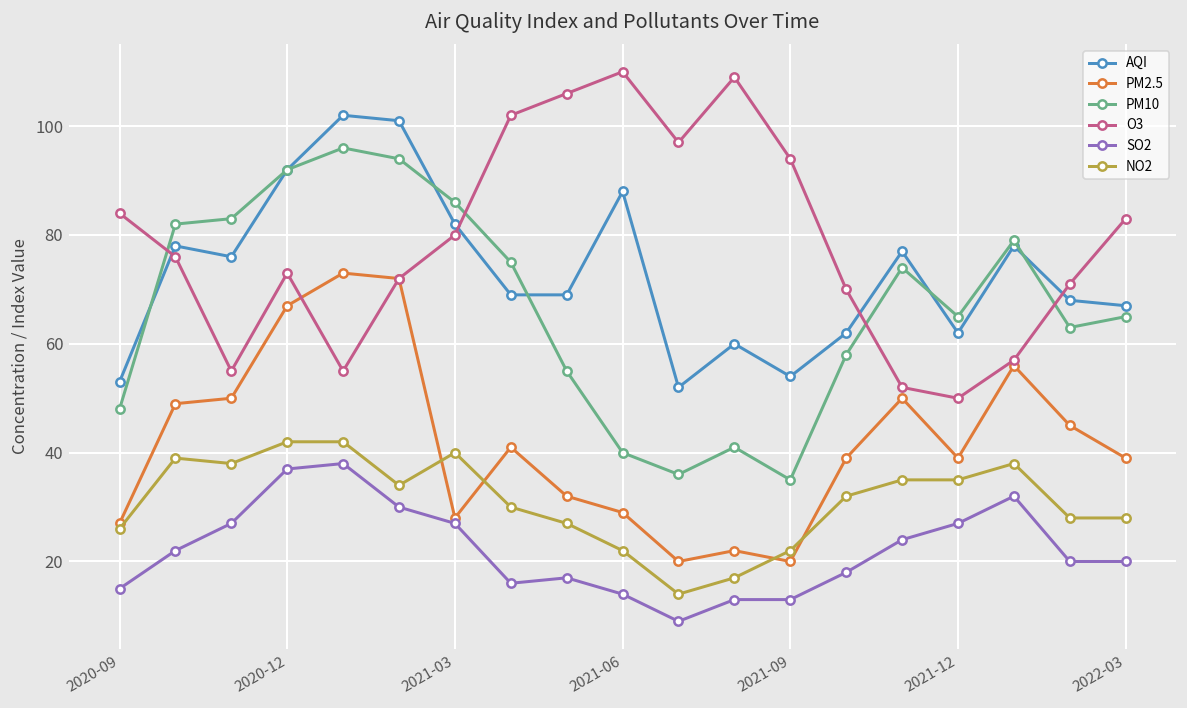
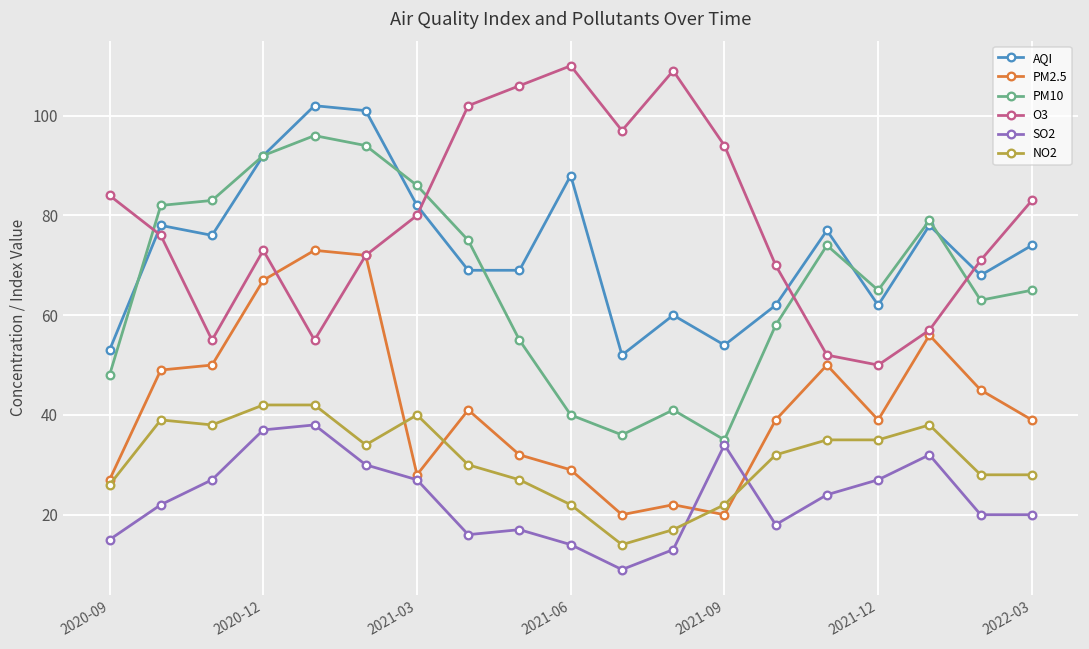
SO2, 2021-09: 13 -> 34
AQI, 2022-03: 67 -> 74
